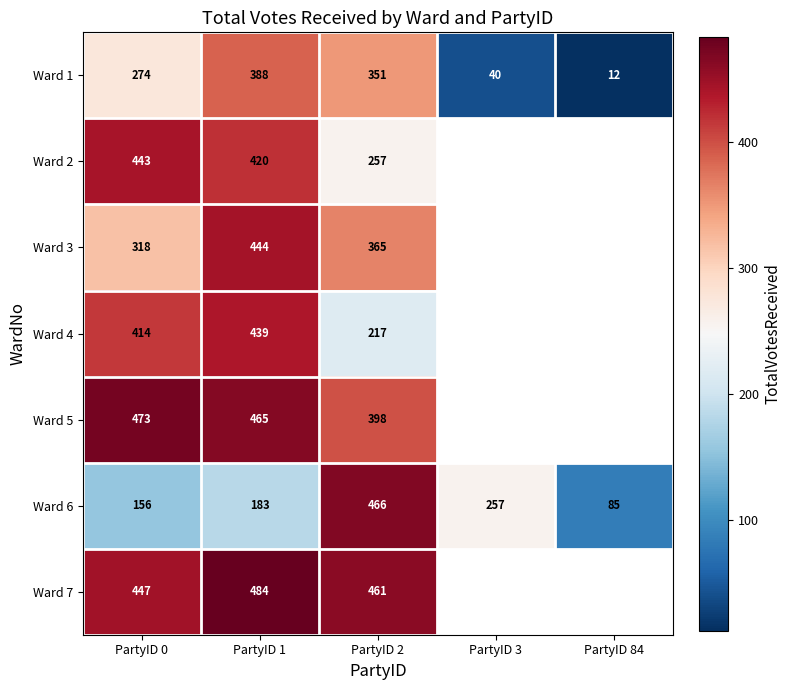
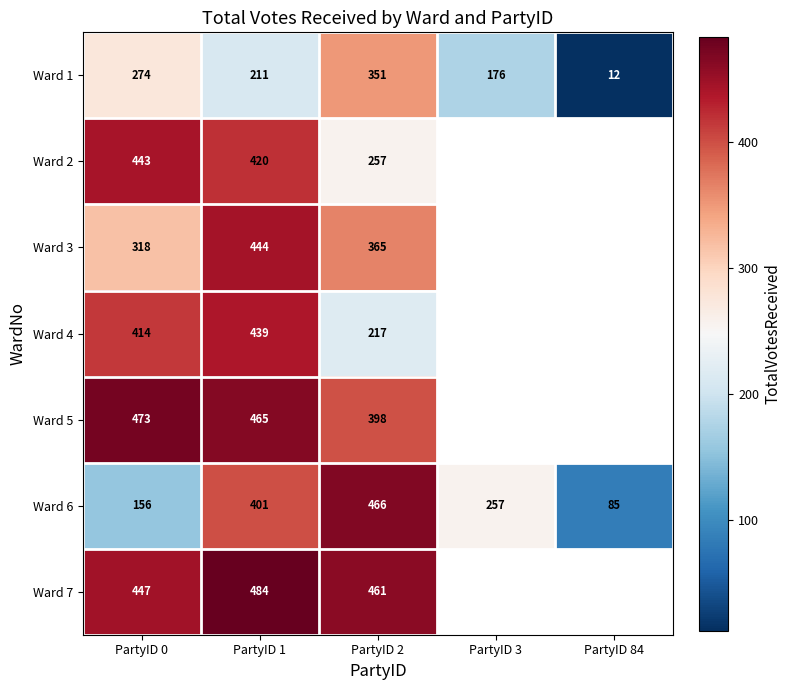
Ward 1, PartyID 1: 388 -> 211
Ward 1, PartyID 3: 40 -> 176
Ward 6, PartyID 1: 183 -> 401
